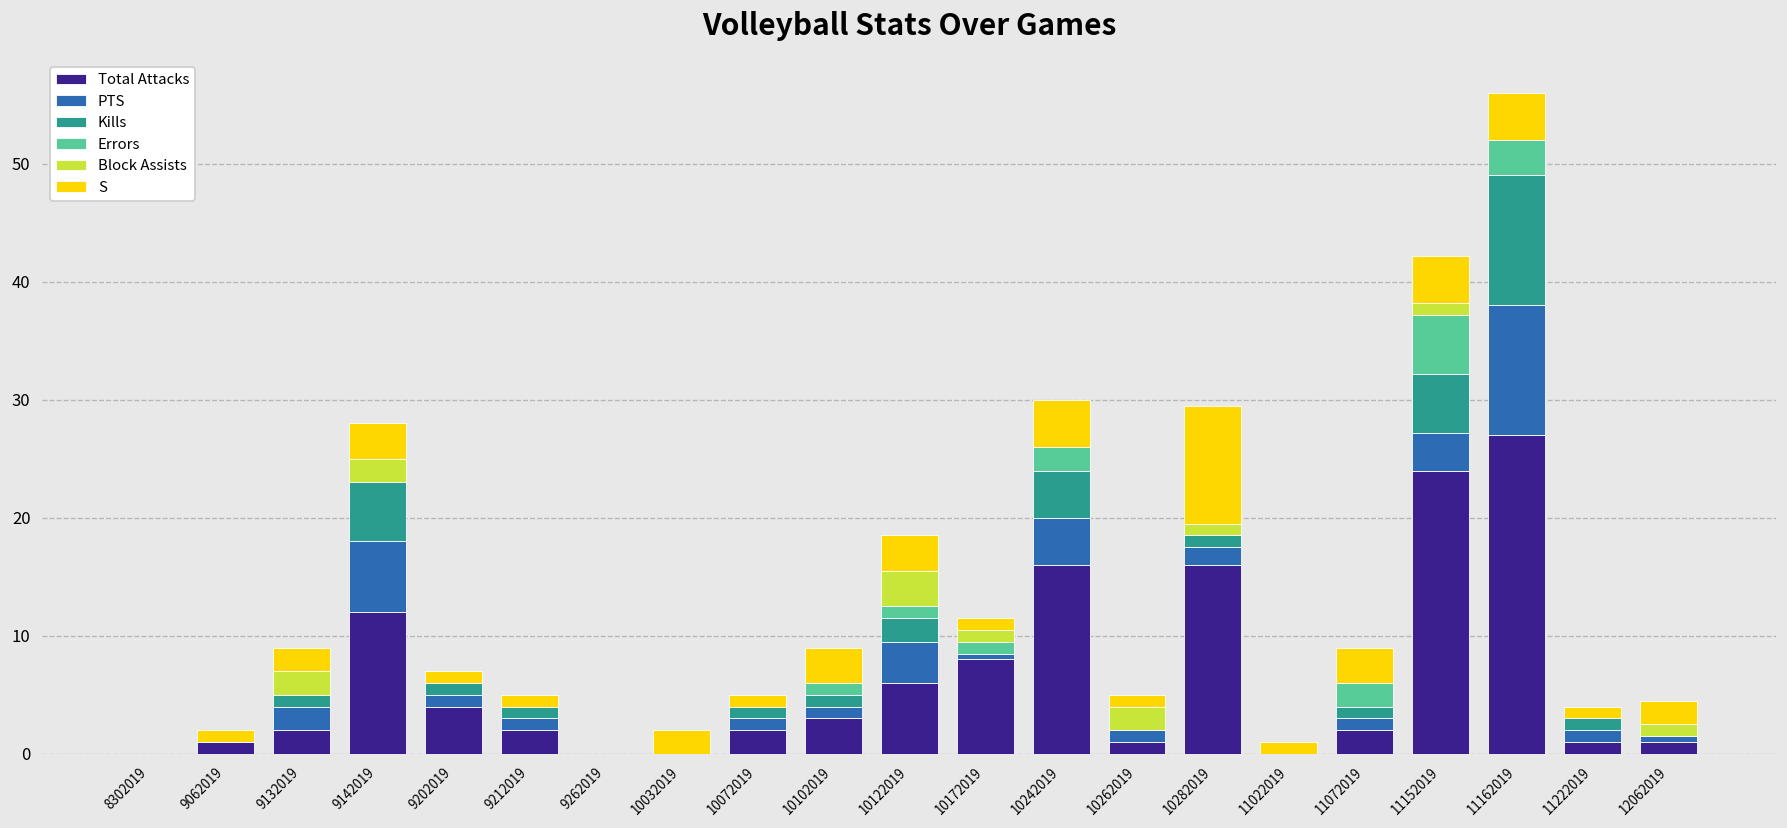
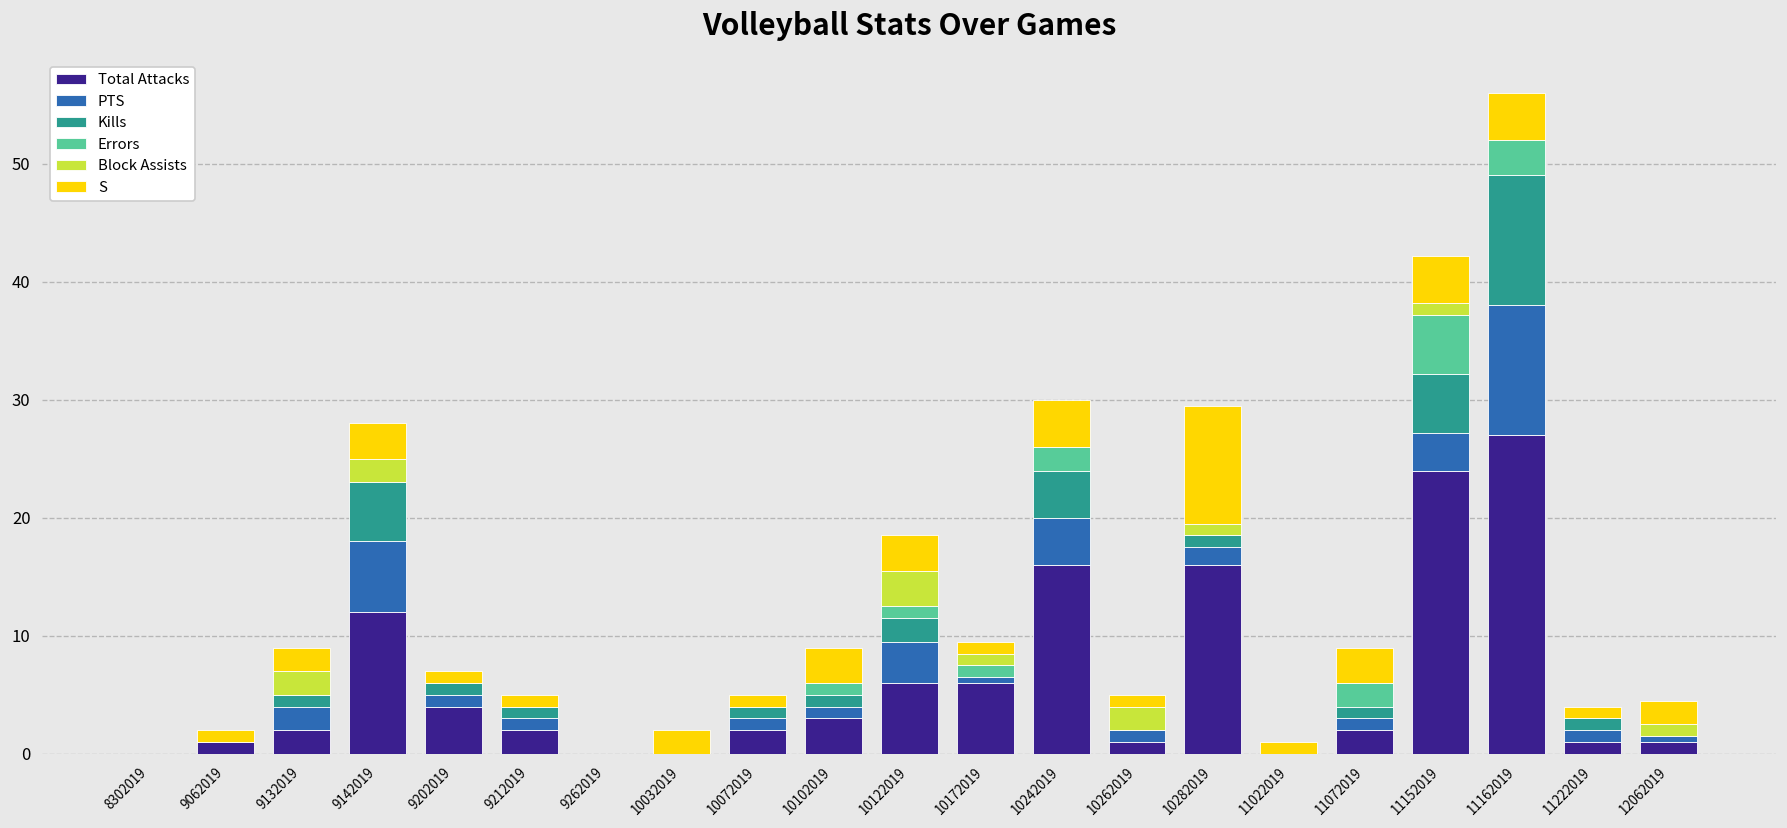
Total Attacks, 10172019: 8 -> 6
